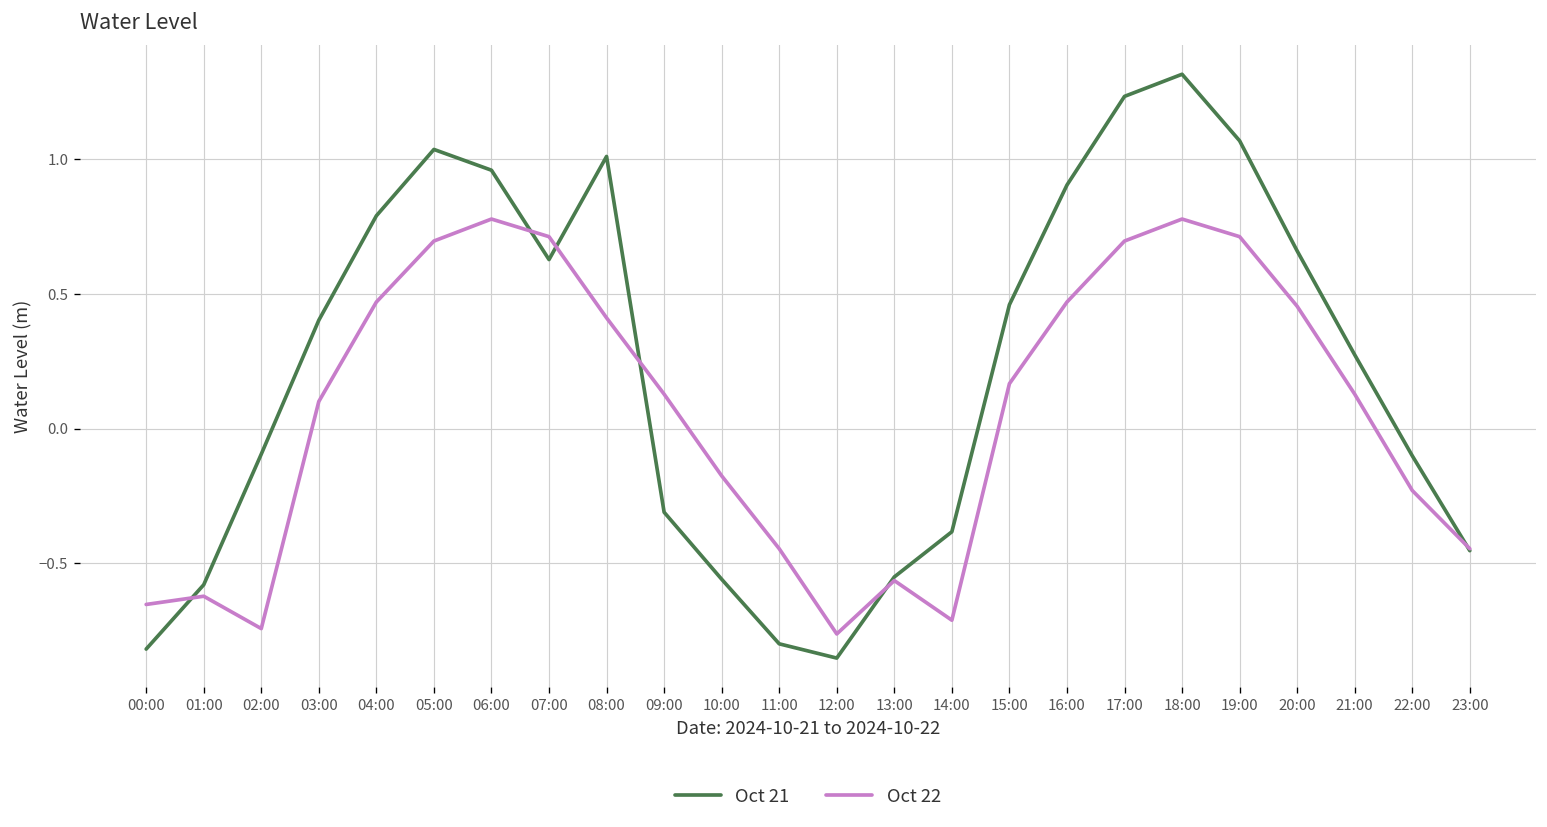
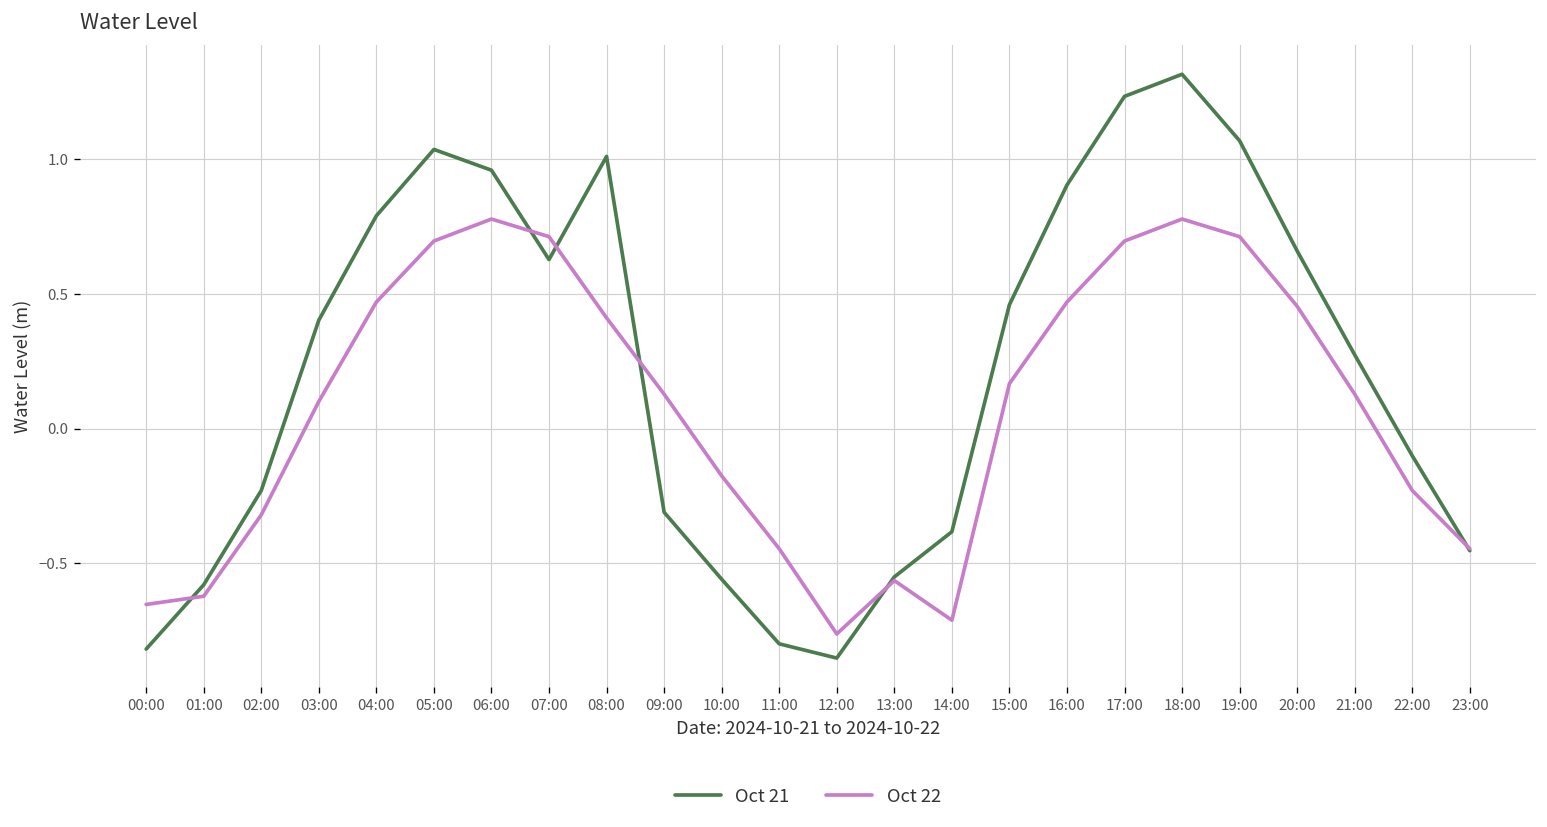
Oct 21, 02:00: -0.10 -> -0.23
Oct 22, 02:00: -0.74 -> -0.32
